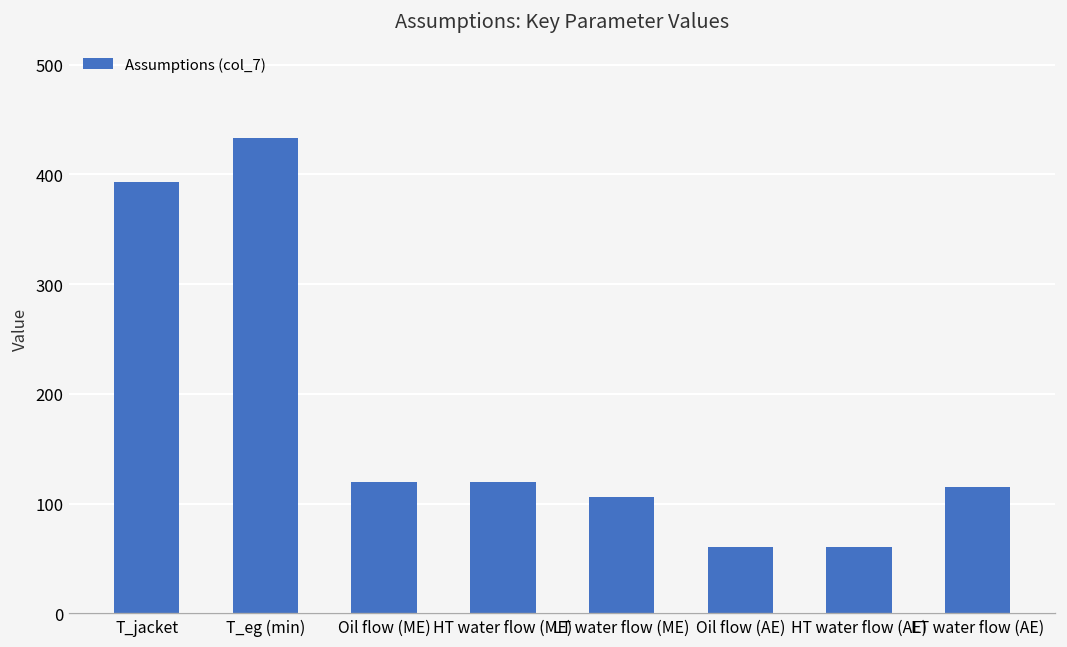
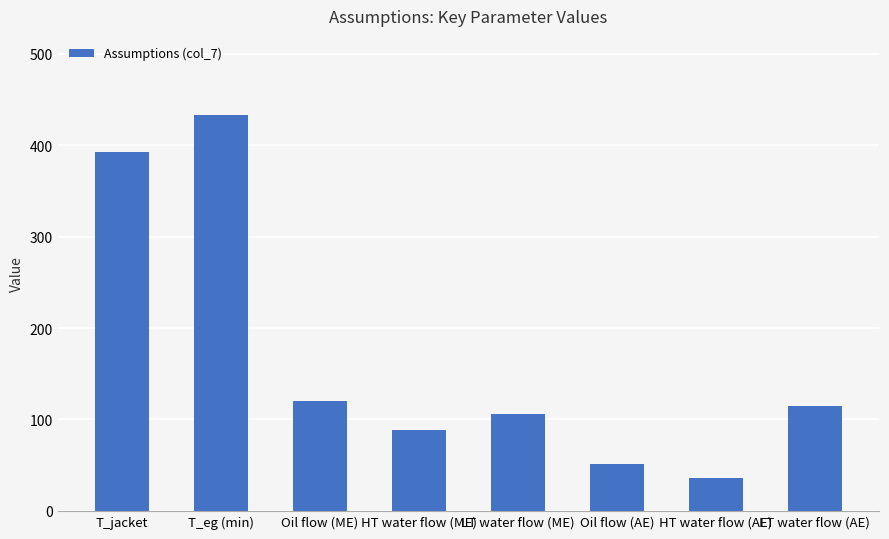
HT water flow (ME): 120 -> 90
Oil flow (AE): 60 -> 50
HT water flow (AE): 60 -> 40
